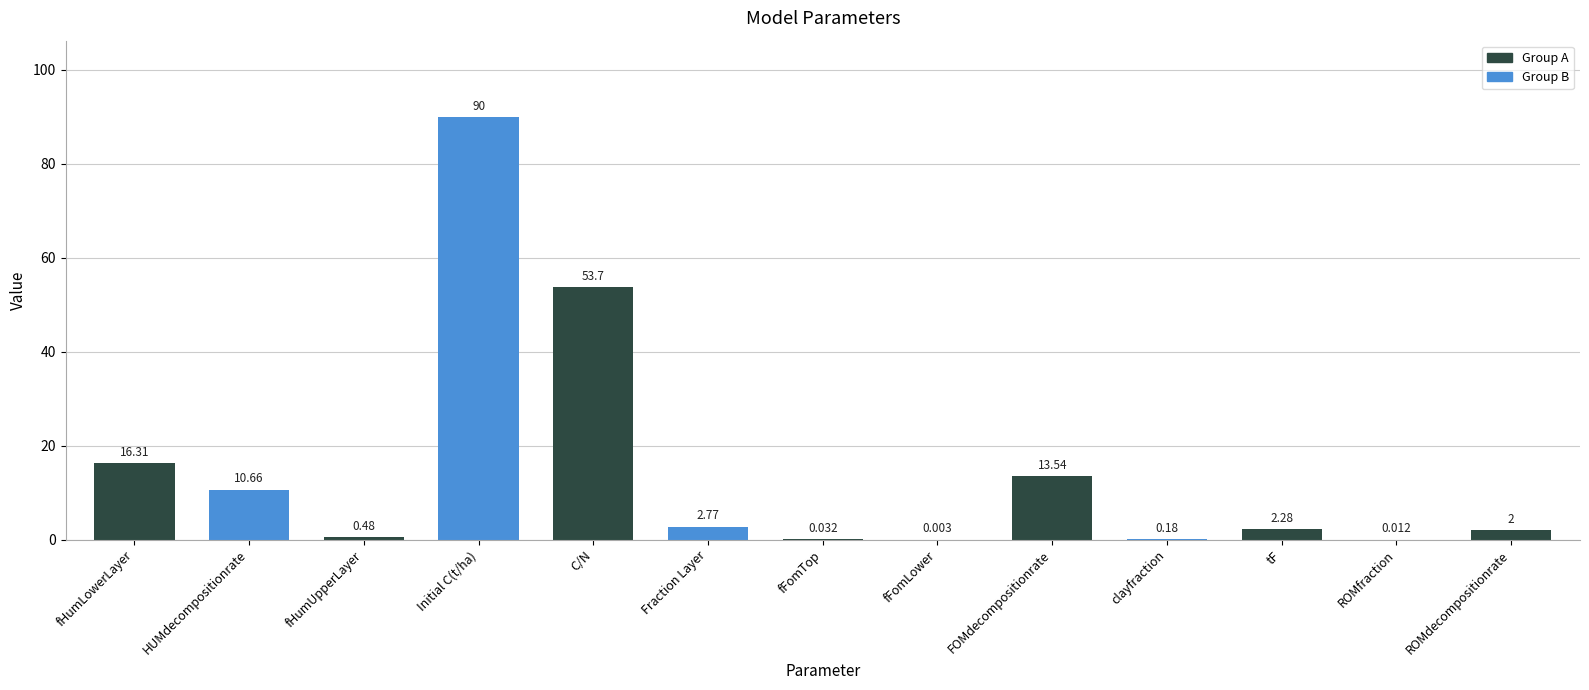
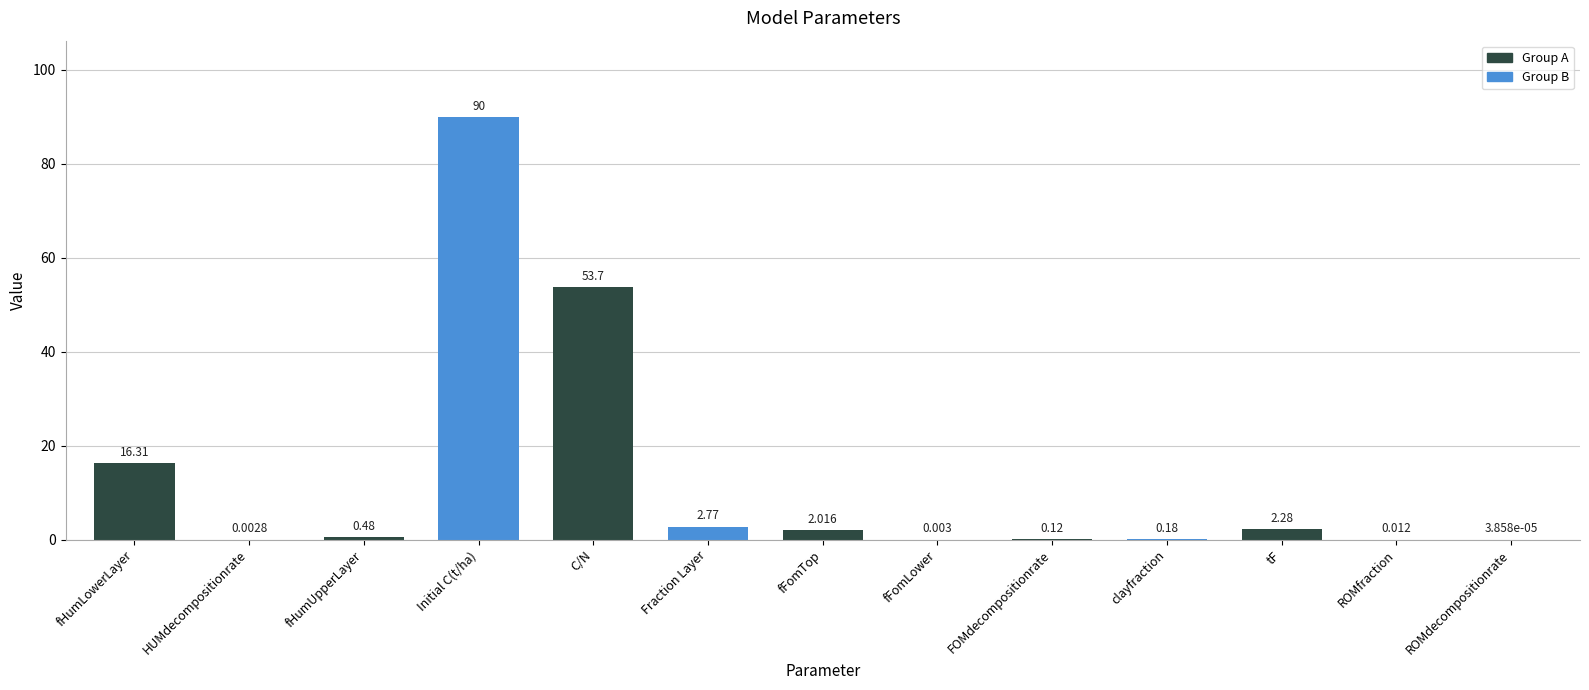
HUMdecompositionrate: 10.66 -> 0.0028
fFomTop: 0.032 -> 2.016
FOMdecompositionrate: 13.54 -> 0.12
ROMdecompositionrate: 2 -> 3.858e-05
